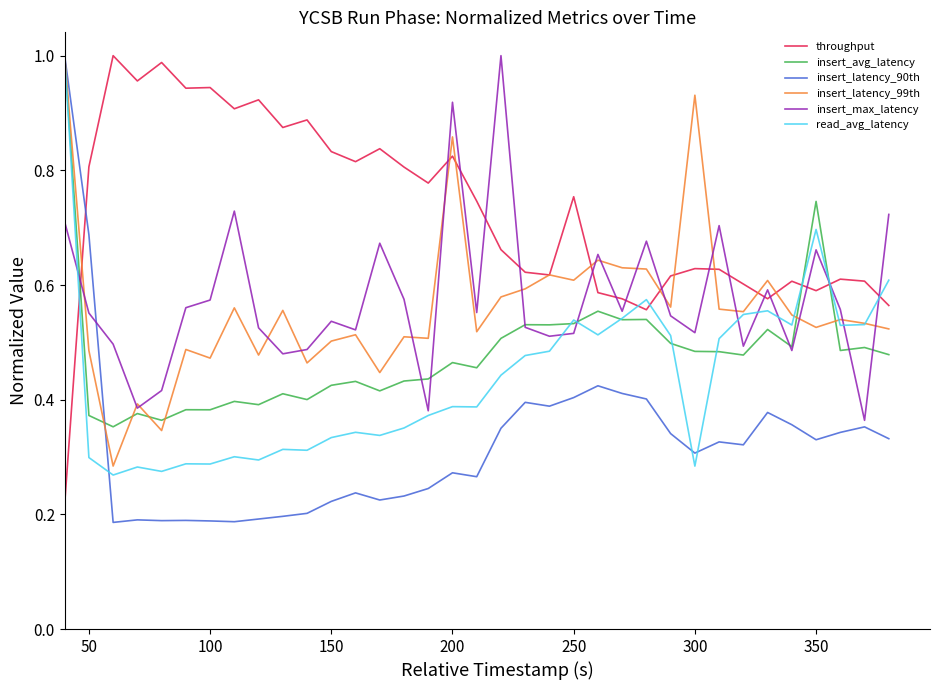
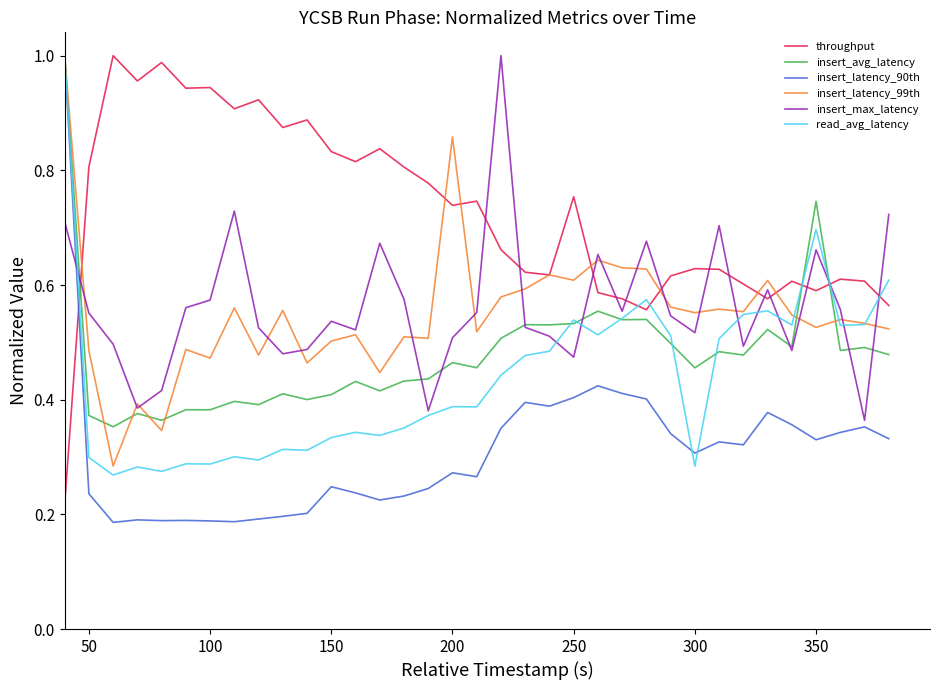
insert_latency_90th, 50: 0.69 -> 0.24
insert_avg_latency, 150: 0.43 -> 0.41
insert_latency_90th, 150: 0.22 -> 0.25
throughput, 200: 0.82 -> 0.74
insert_max_latency, 200: 0.92 -> 0.51
insert_max_latency, 250: 0.52 -> 0.47
insert_avg_latency, 300: 0.48 -> 0.46
insert_latency_99th, 300: 0.93 -> 0.55
